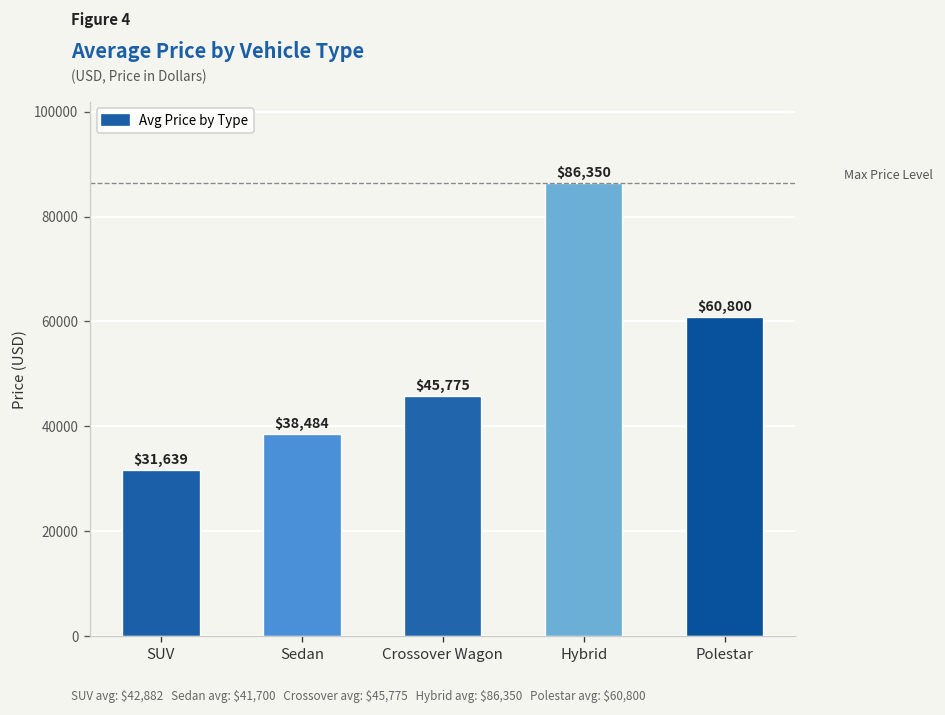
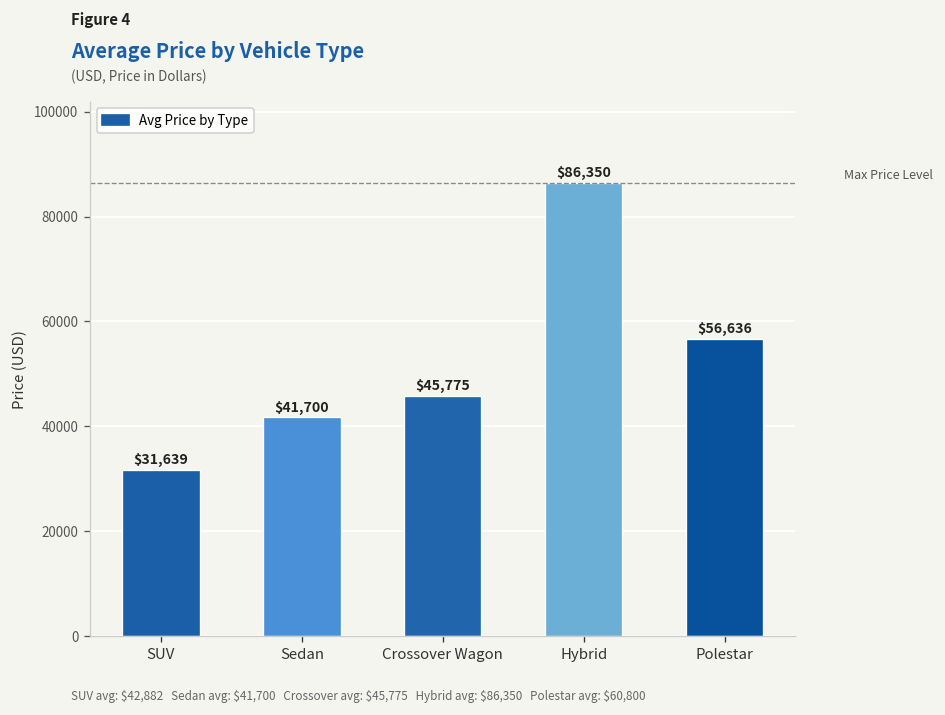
Sedan: $38,484 -> $41,700
Polestar: $60,800 -> $56,636
